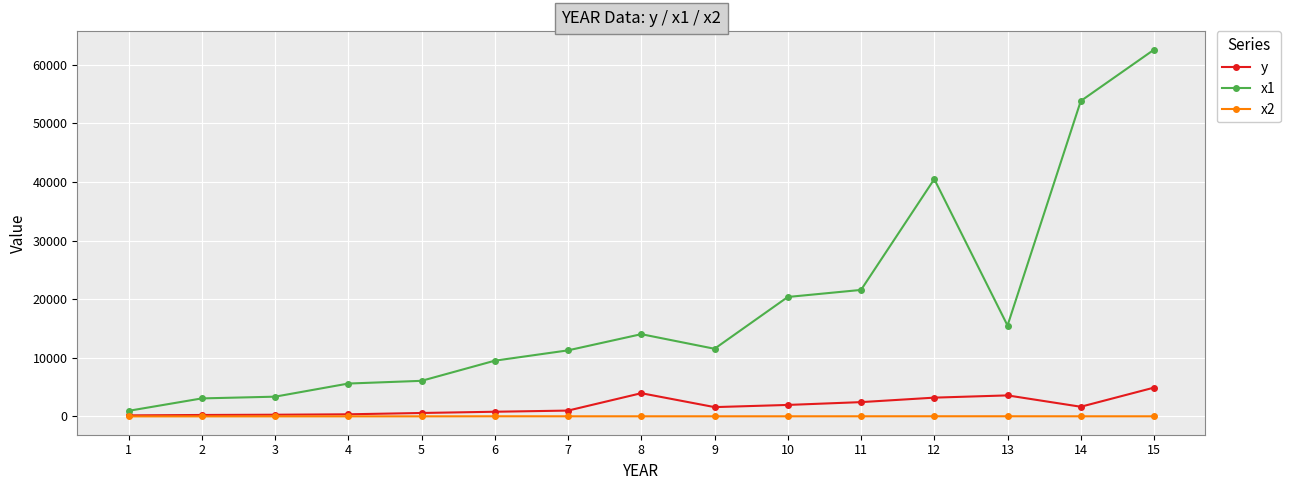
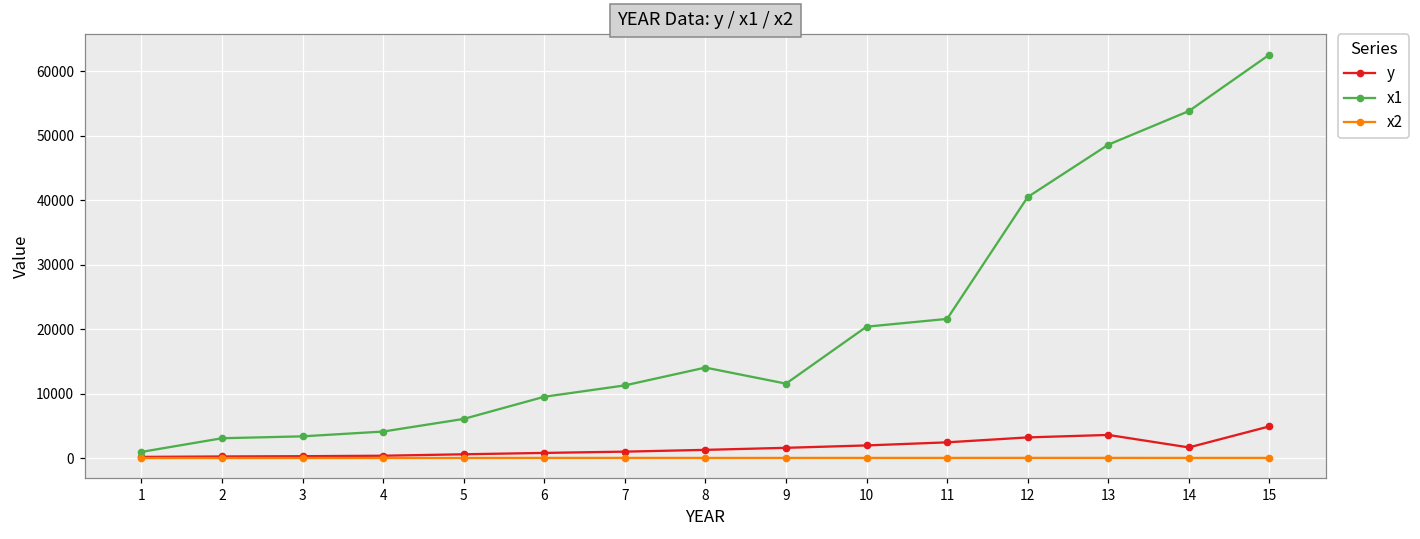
x1, 4: 6000 -> 4000
y, 8: 4000 -> 1000
x1, 13: 16000 -> 49000
